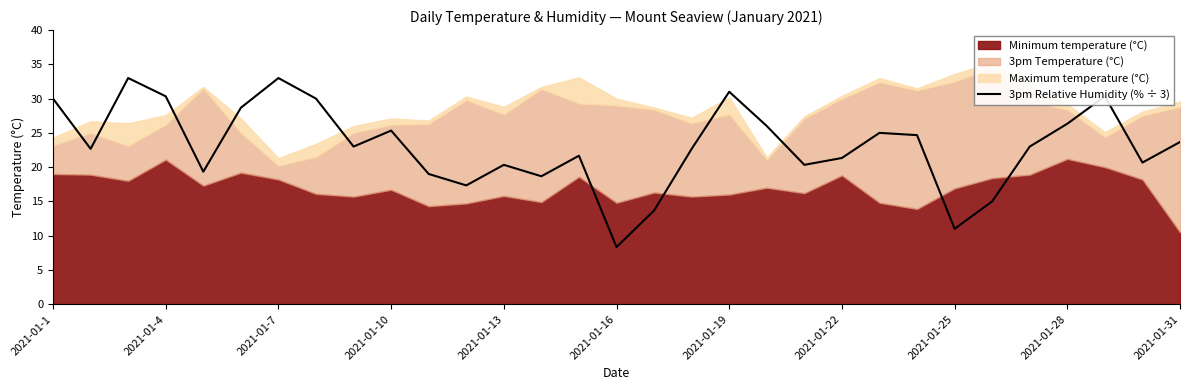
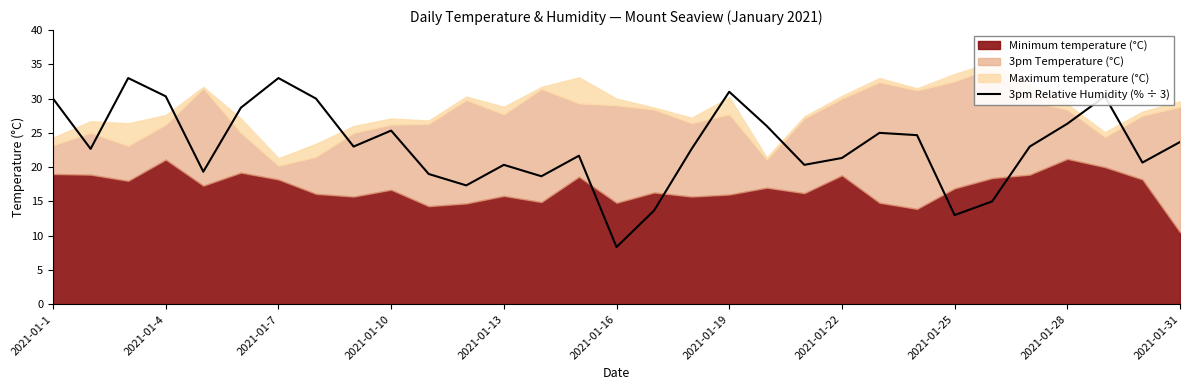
3pm Relative Humidity (% ÷ 3), 2021-01-25: 11 -> 13
